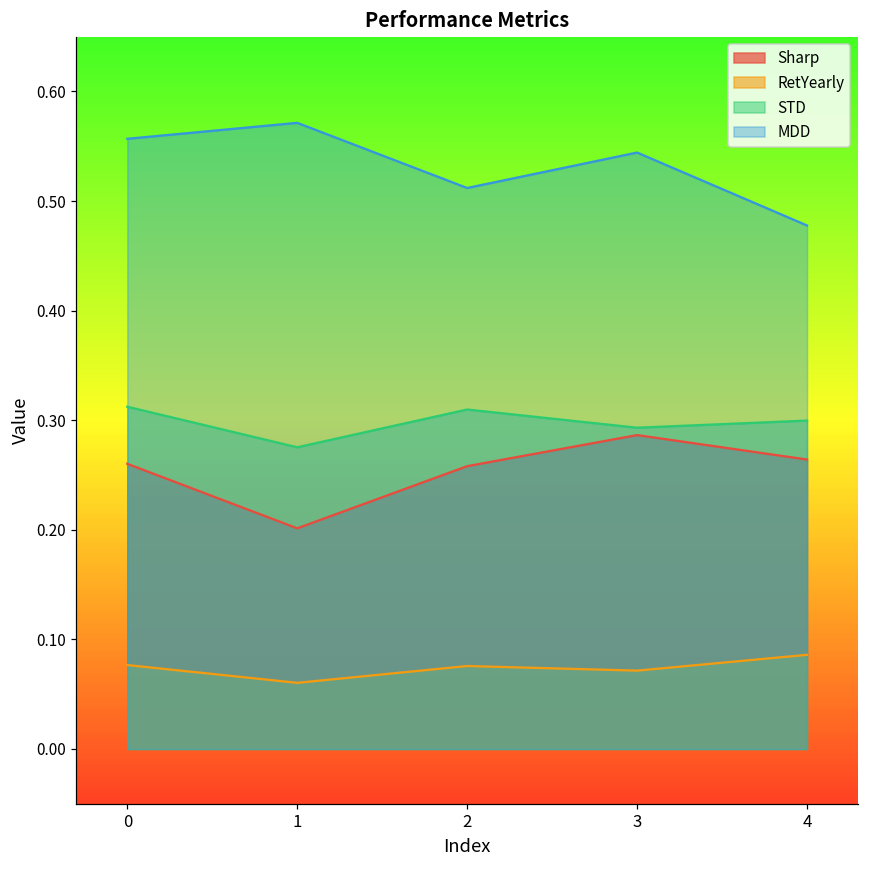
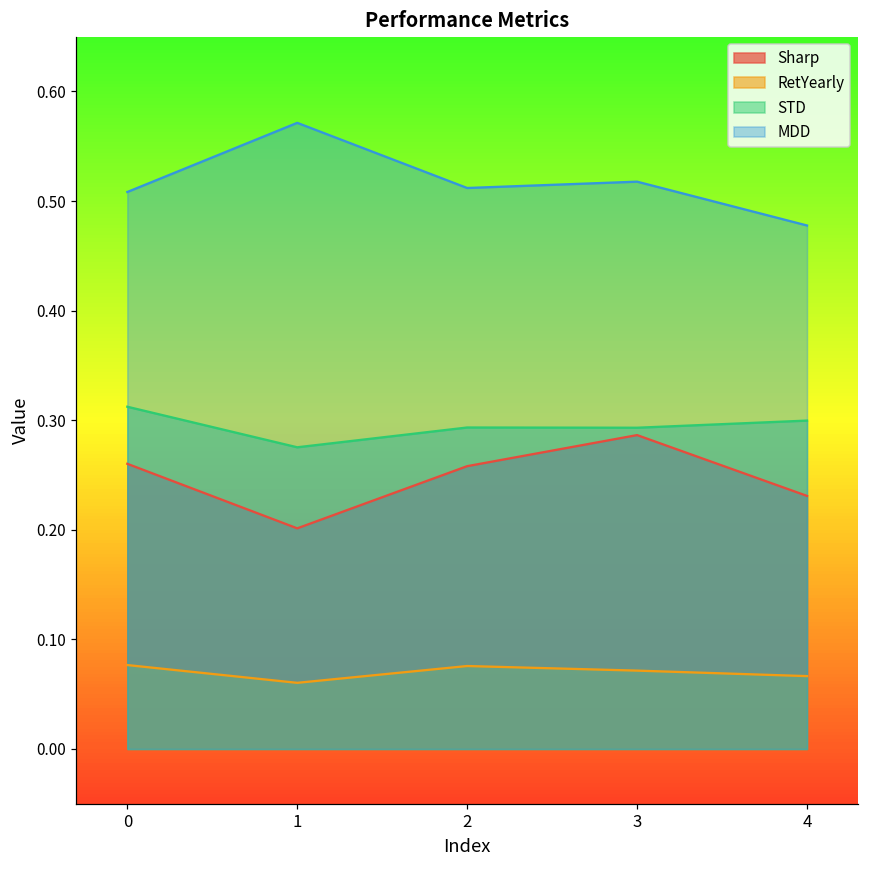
MDD, 0: 0.56 -> 0.51
STD, 2: 0.31 -> 0.29
MDD, 3: 0.54 -> 0.52
Sharp, 4: 0.26 -> 0.23
RetYearly, 4: 0.09 -> 0.07
